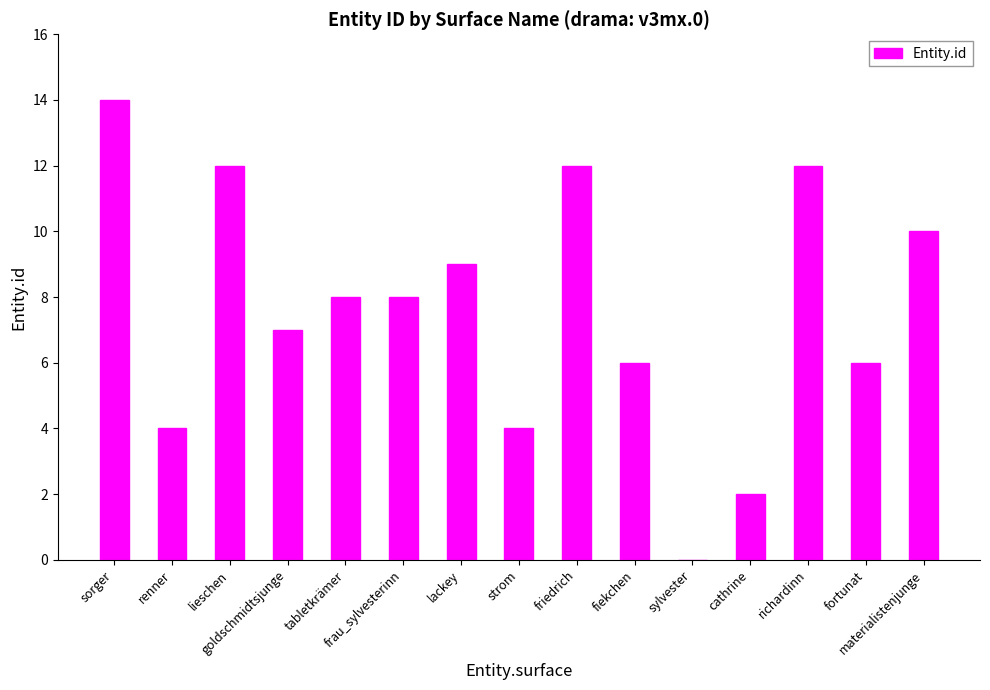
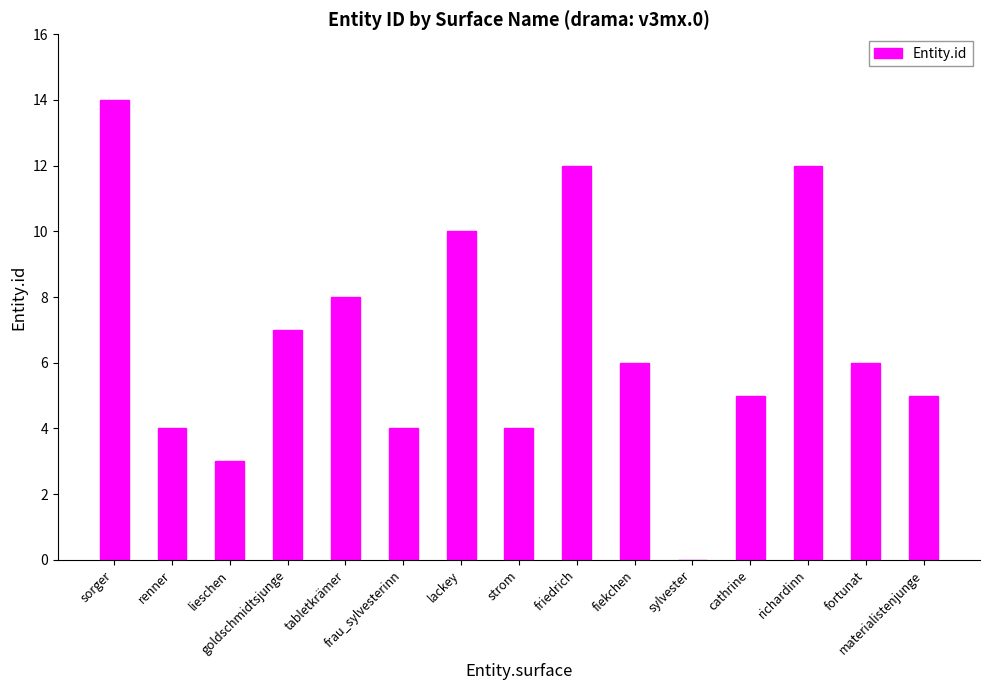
lieschen: 12 -> 3
frau_sylvesterinn: 8 -> 4
lackey: 9 -> 10
cathrine: 2 -> 5
materialistenjunge: 10 -> 5
